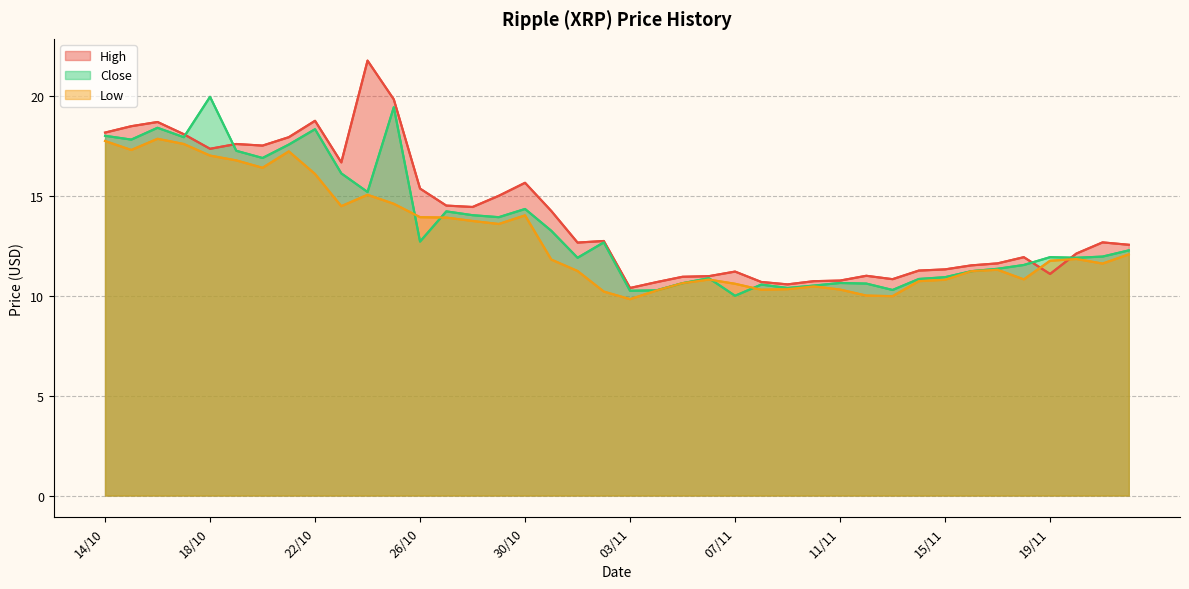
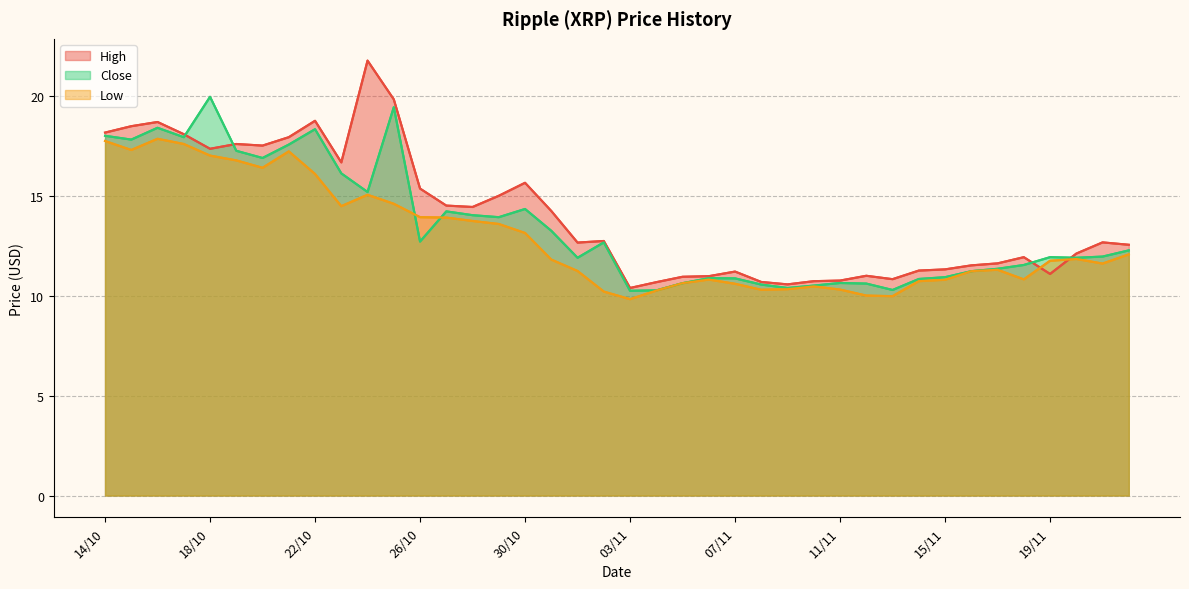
Low, 30/10: 14.0 -> 13.1
Close, 07/11: 10.0 -> 10.9
